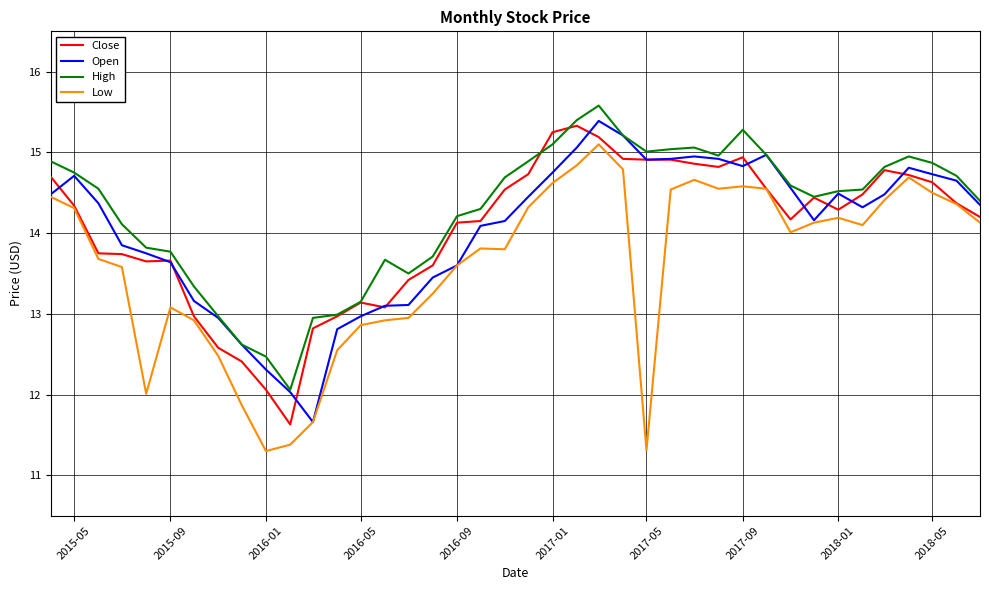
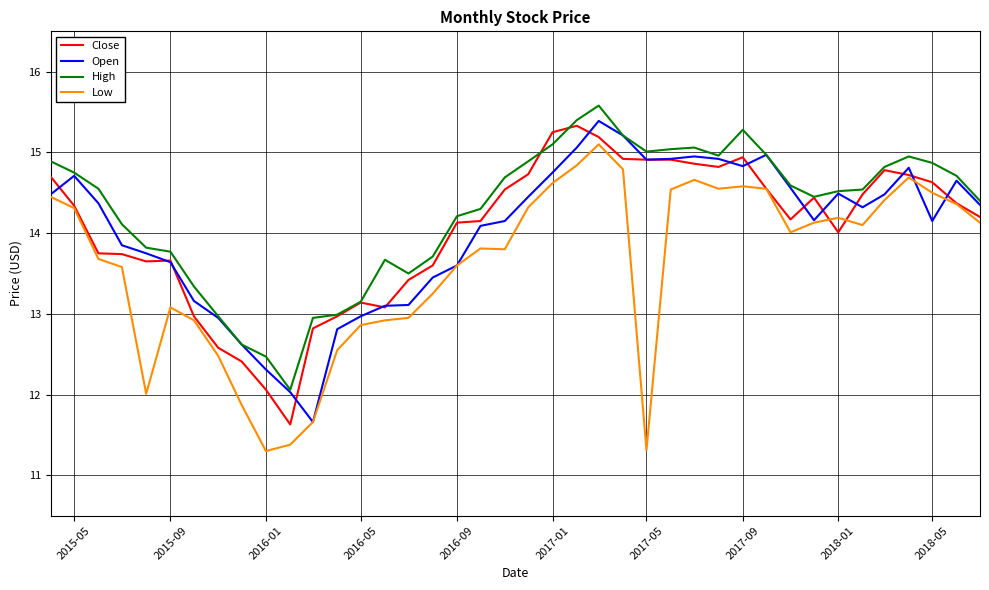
Close, 2018-01: 14.3 -> 14.0
Open, 2018-05: 14.7 -> 14.2
